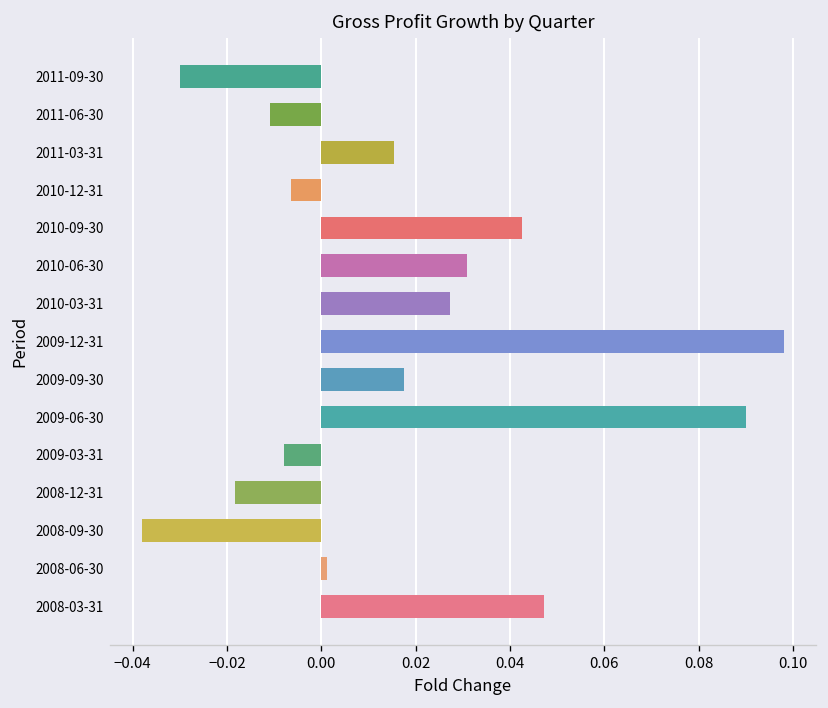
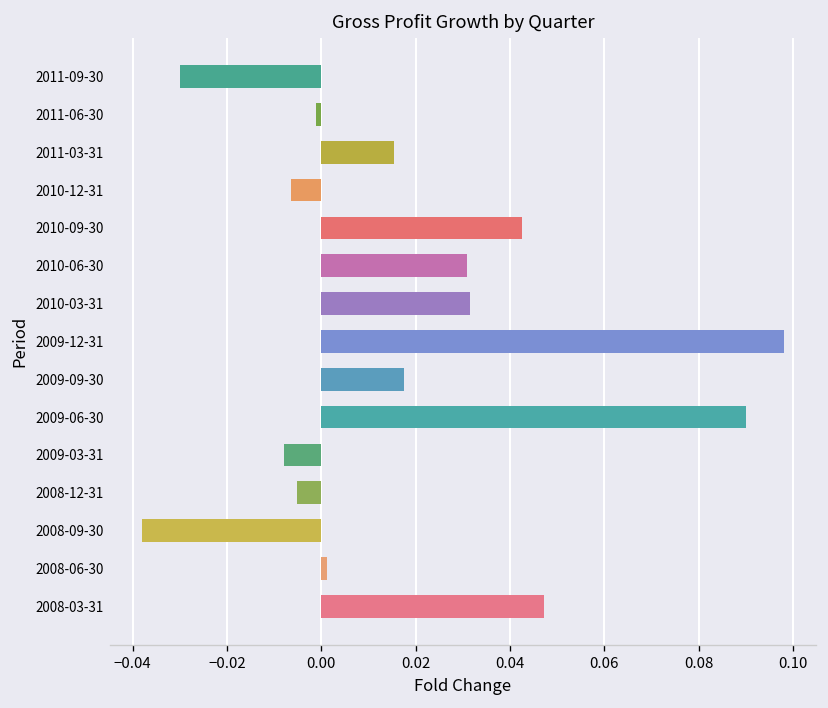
2011-06-30: -0.011 -> -0.001
2010-03-31: 0.027 -> 0.032
2008-12-31: -0.018 -> -0.005
